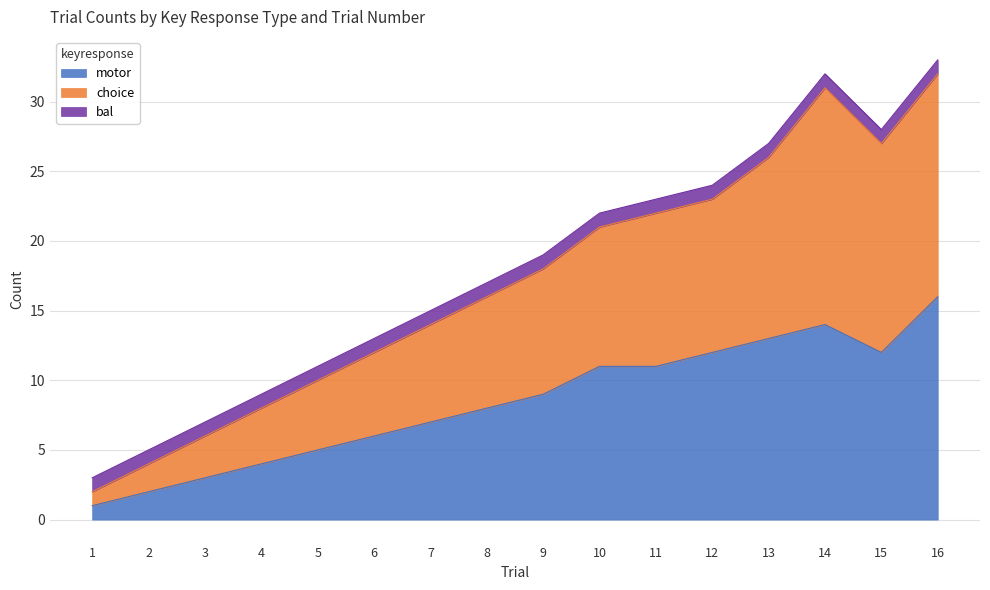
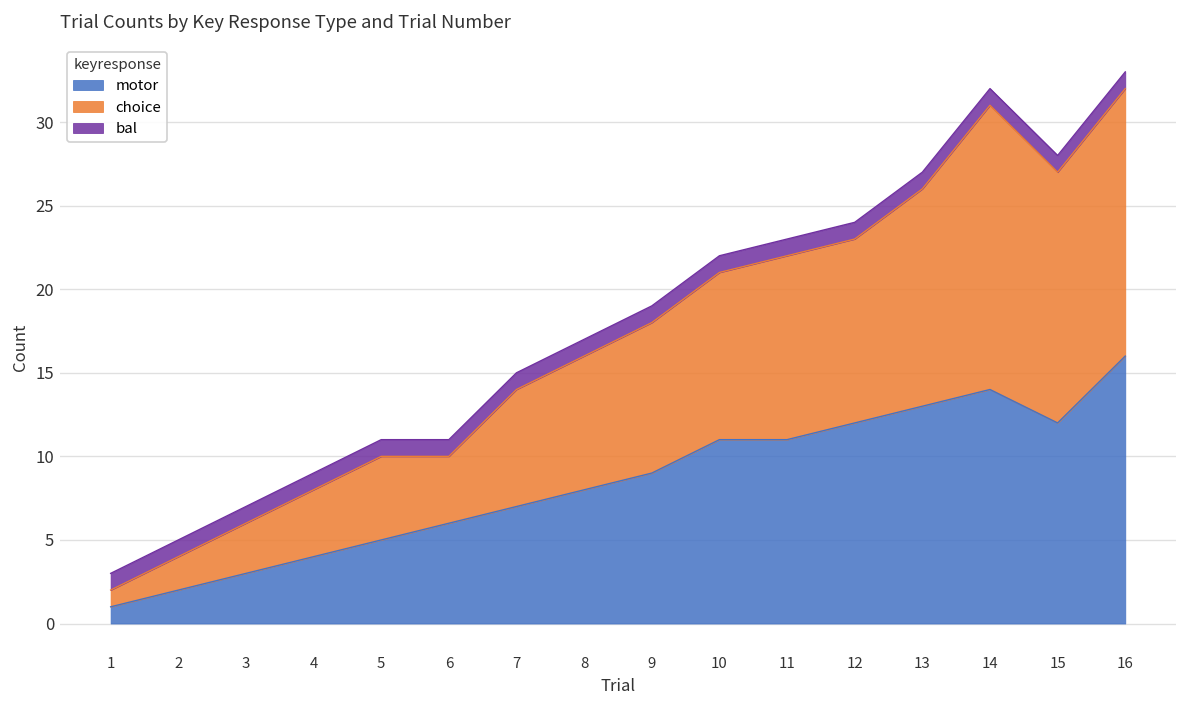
choice, 6: 6 -> 4
